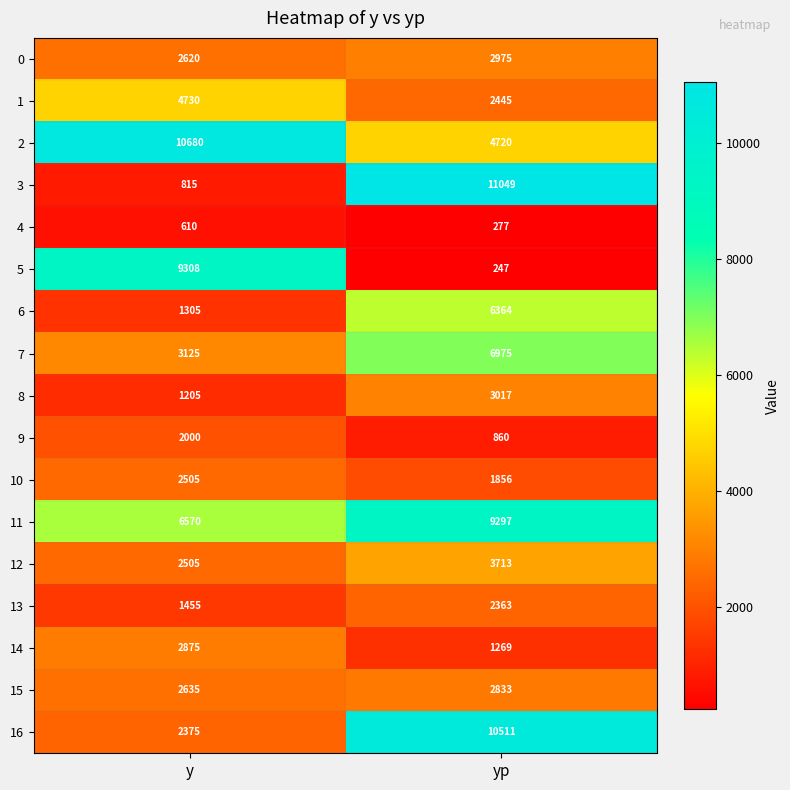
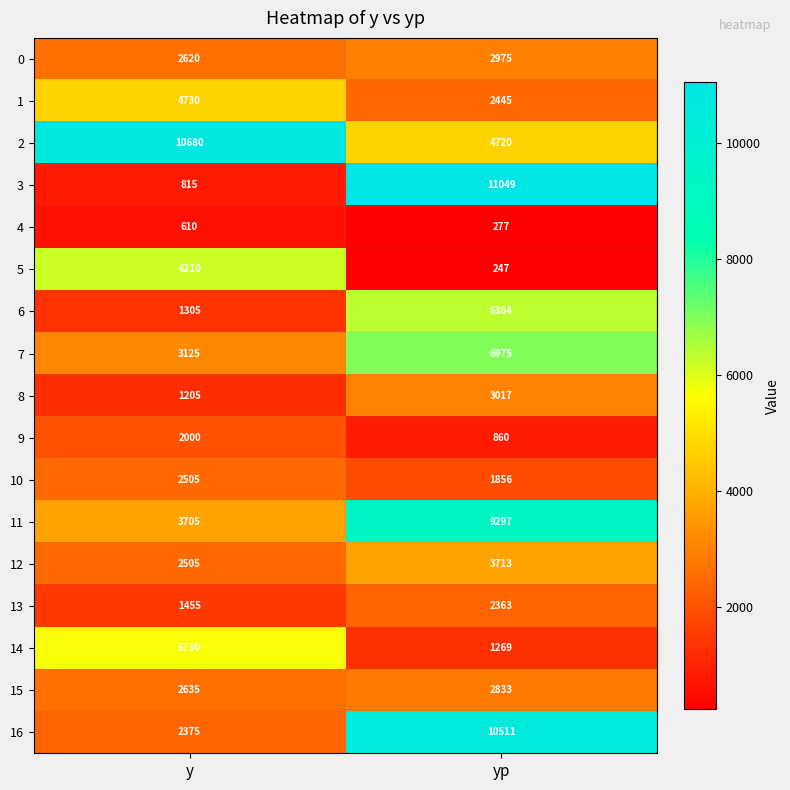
5, y: 9308 -> 6210
11, y: 6570 -> 3705
14, y: 2875 -> 5730
